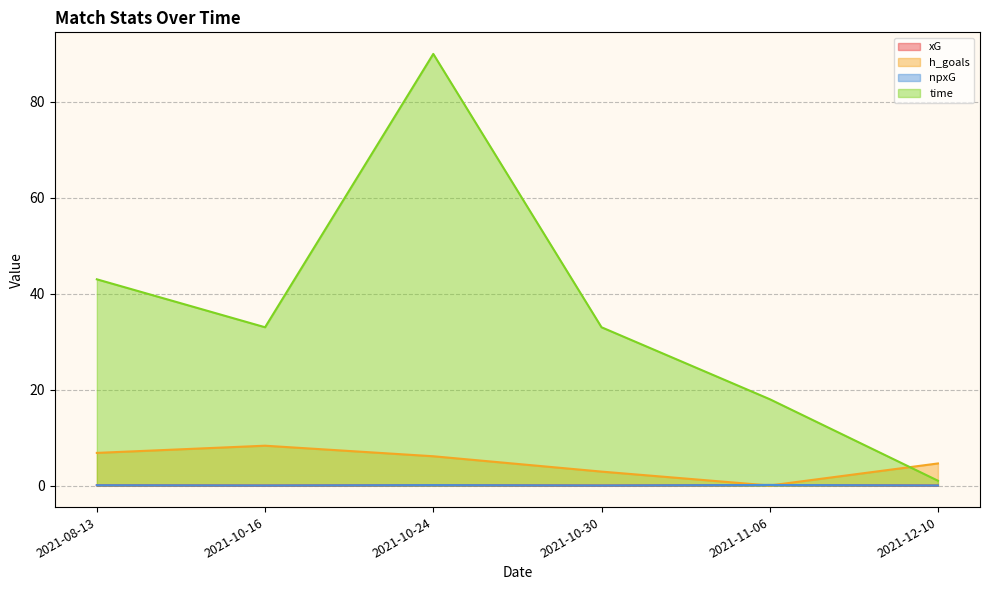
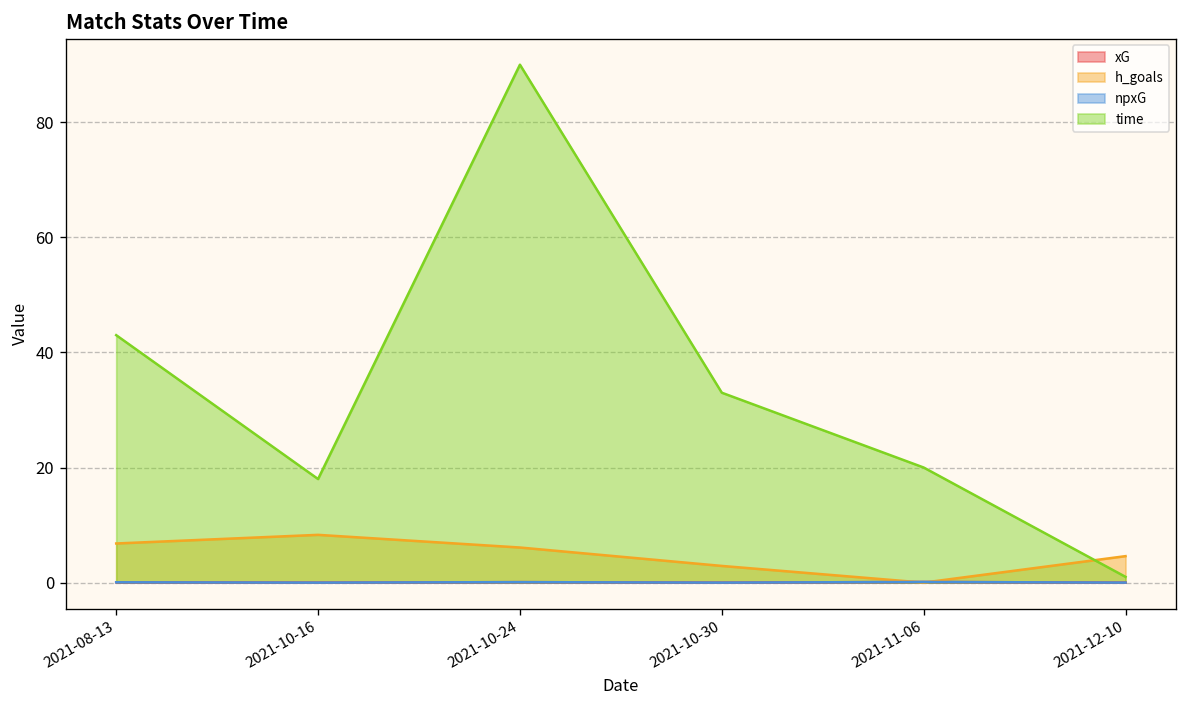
time, 2021-10-16: 33 -> 18
time, 2021-11-06: 18 -> 20
